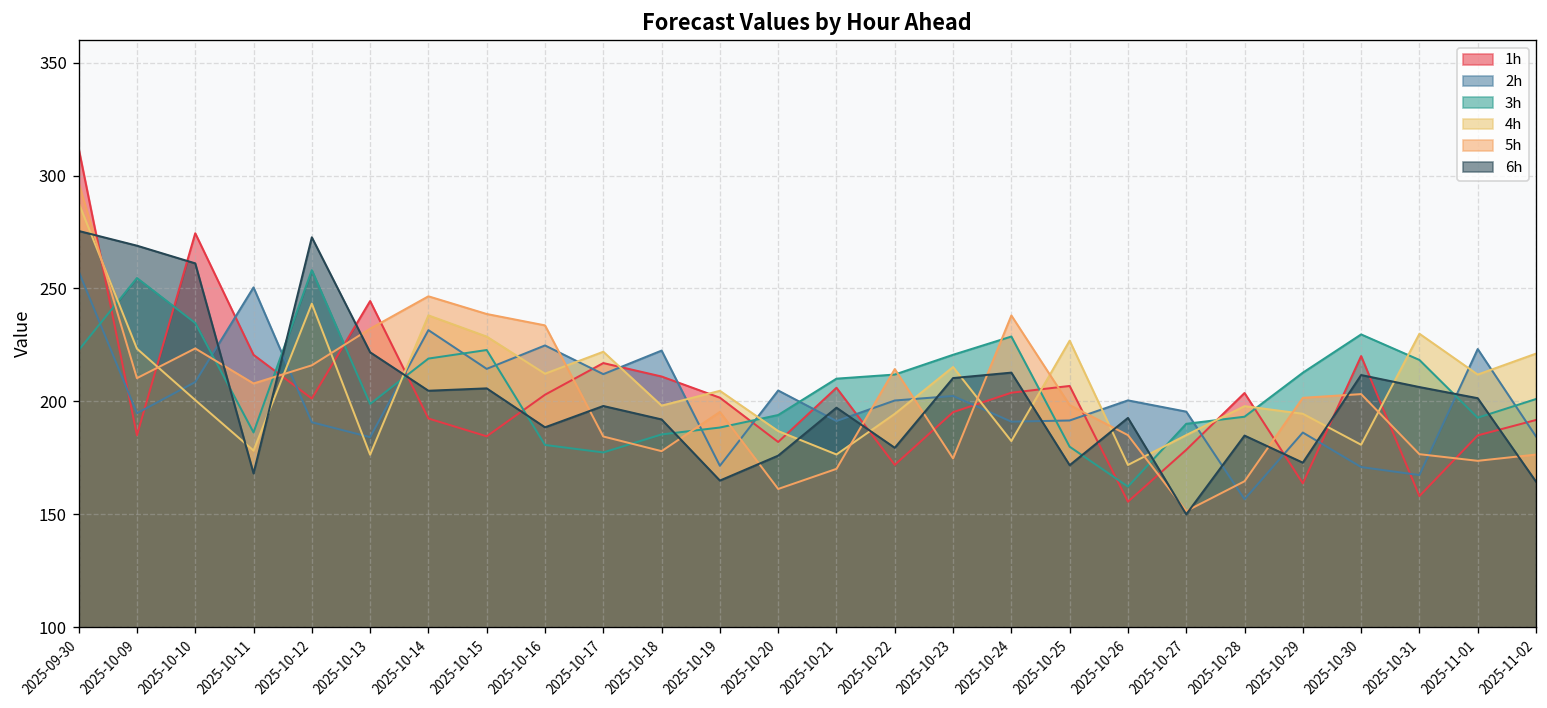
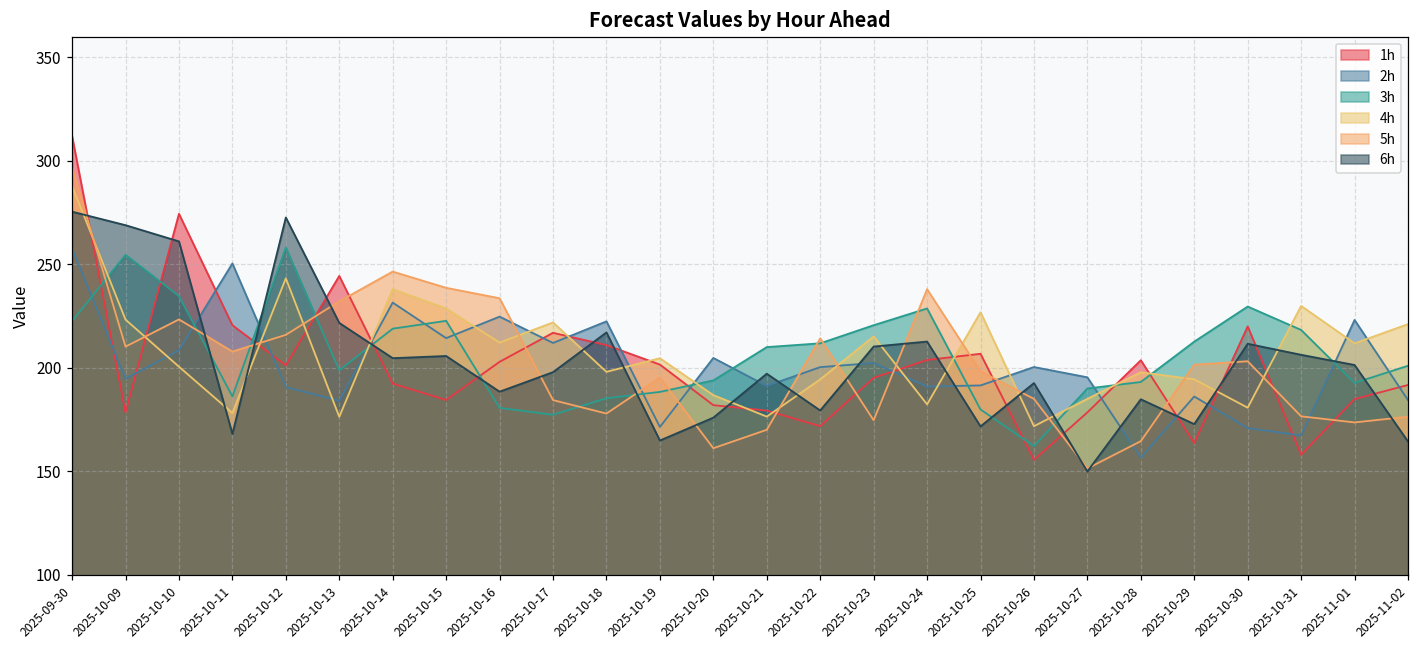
1h, 2025-10-09: 185 -> 178
6h, 2025-10-18: 192 -> 217
1h, 2025-10-21: 206 -> 179
